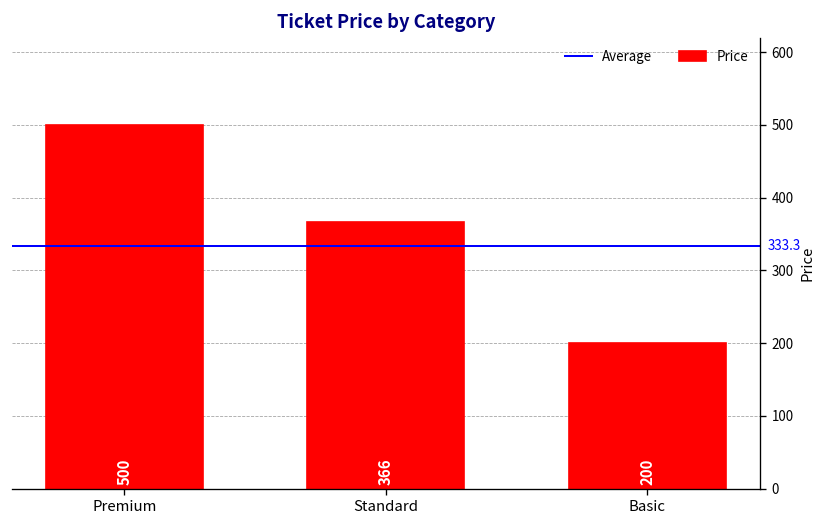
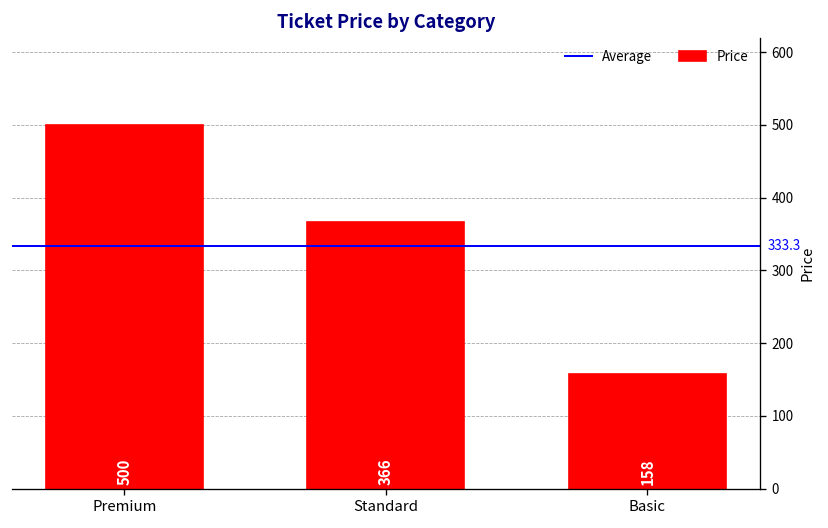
Basic: 200 -> 158
